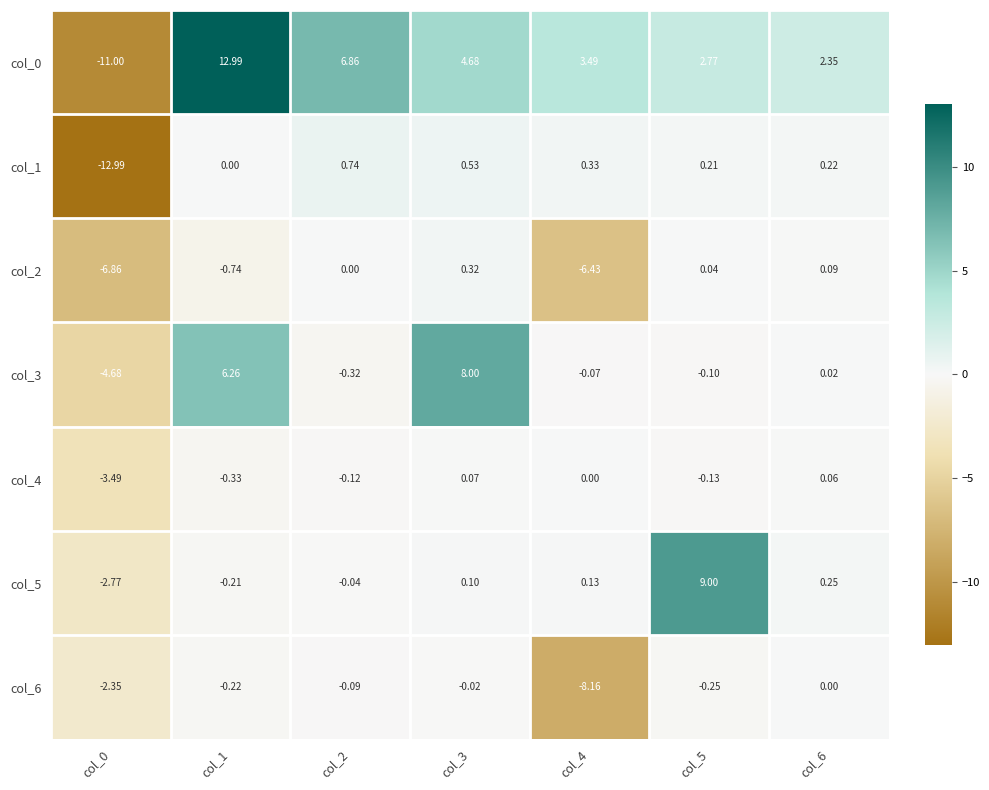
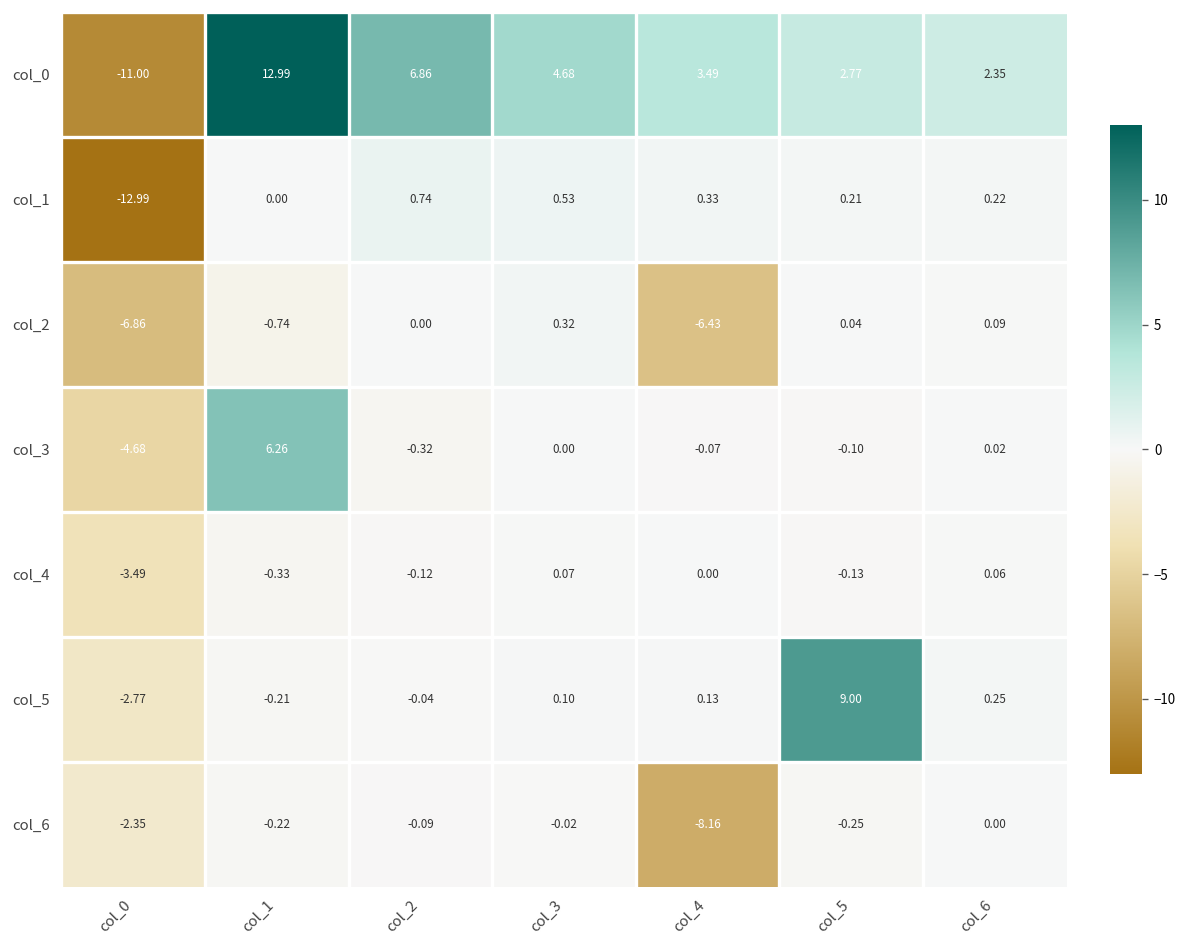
col_3, col_3: 8.00 -> 0.00
